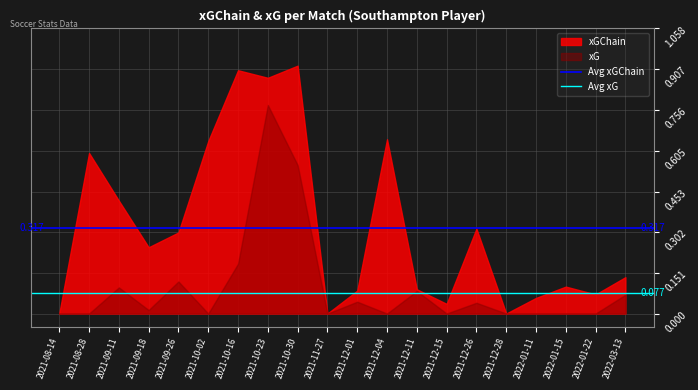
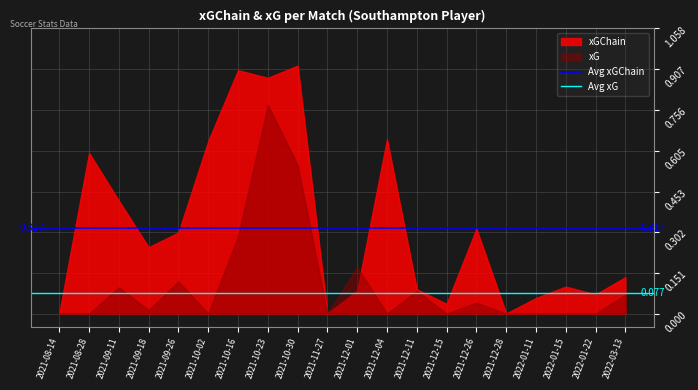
xG, 2021-10-16: 0.19 -> 0.29
xG, 2021-12-01: 0.04 -> 0.17
